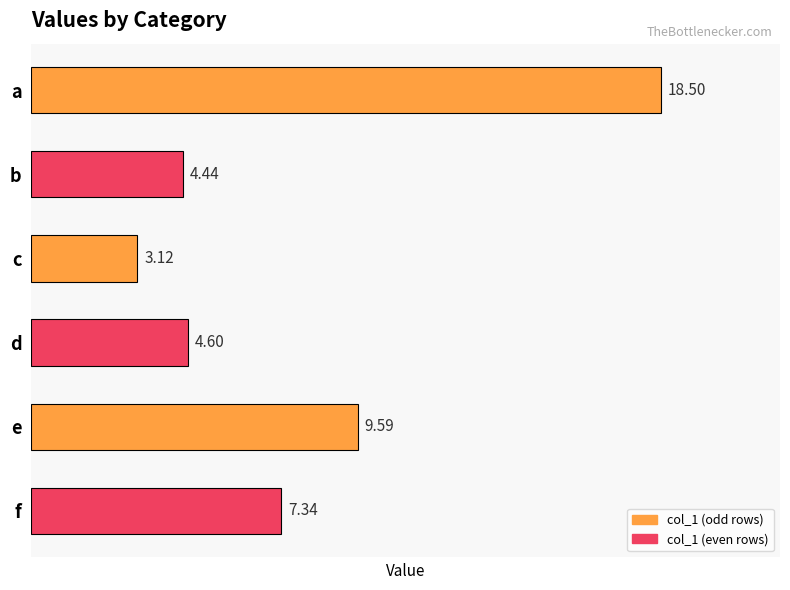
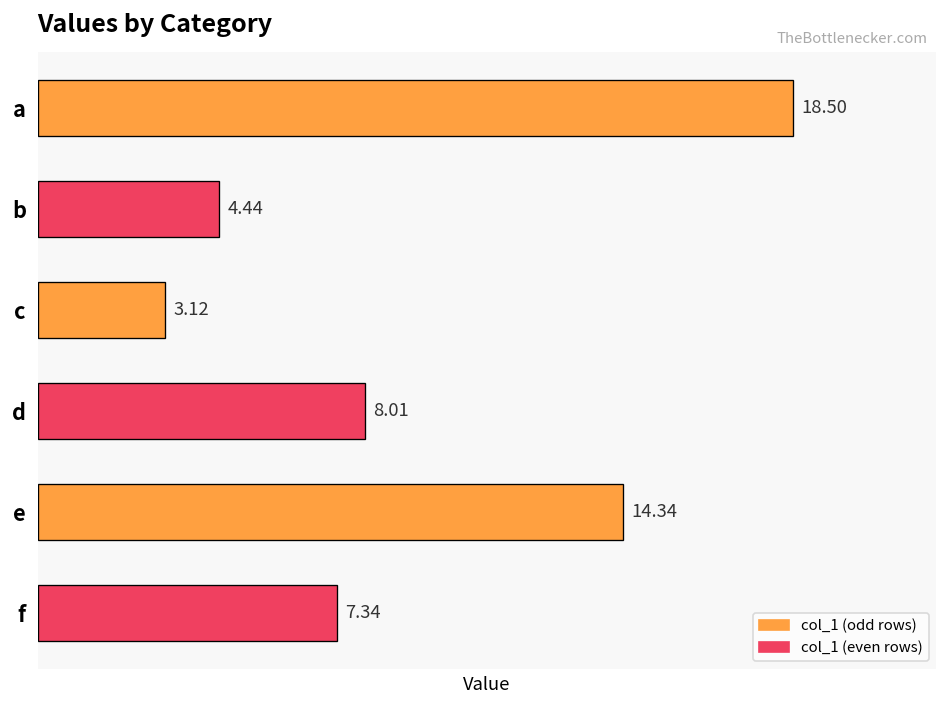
d: 4.60 -> 8.01
e: 9.59 -> 14.34
